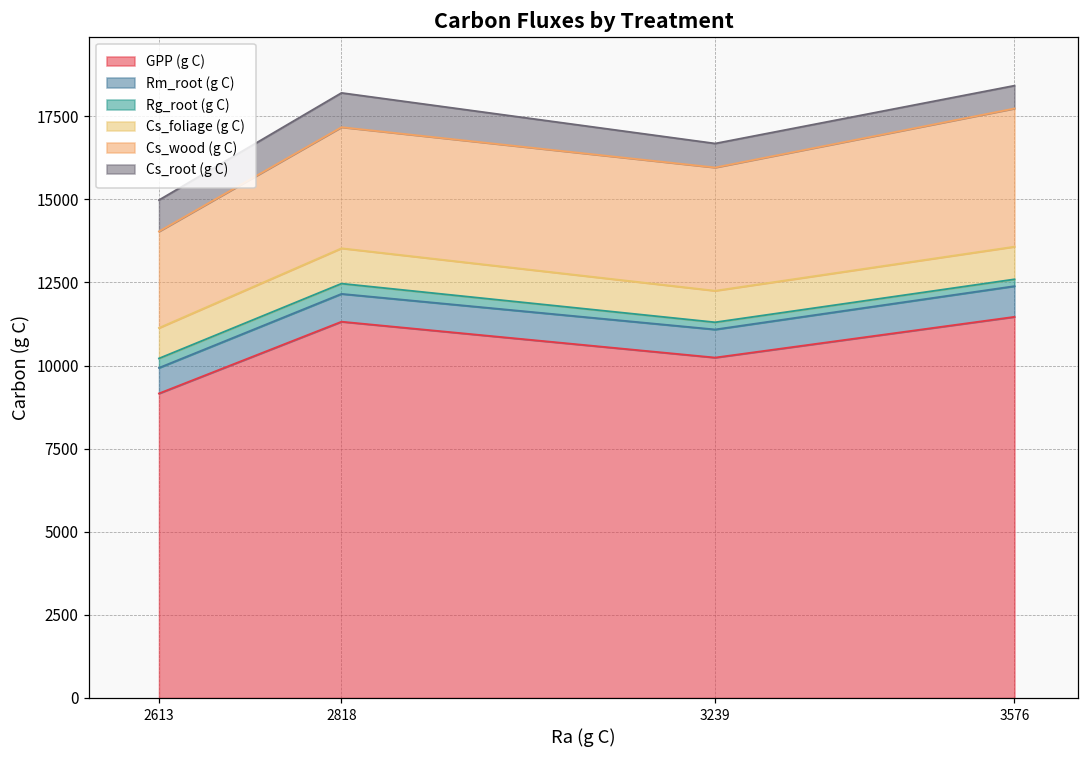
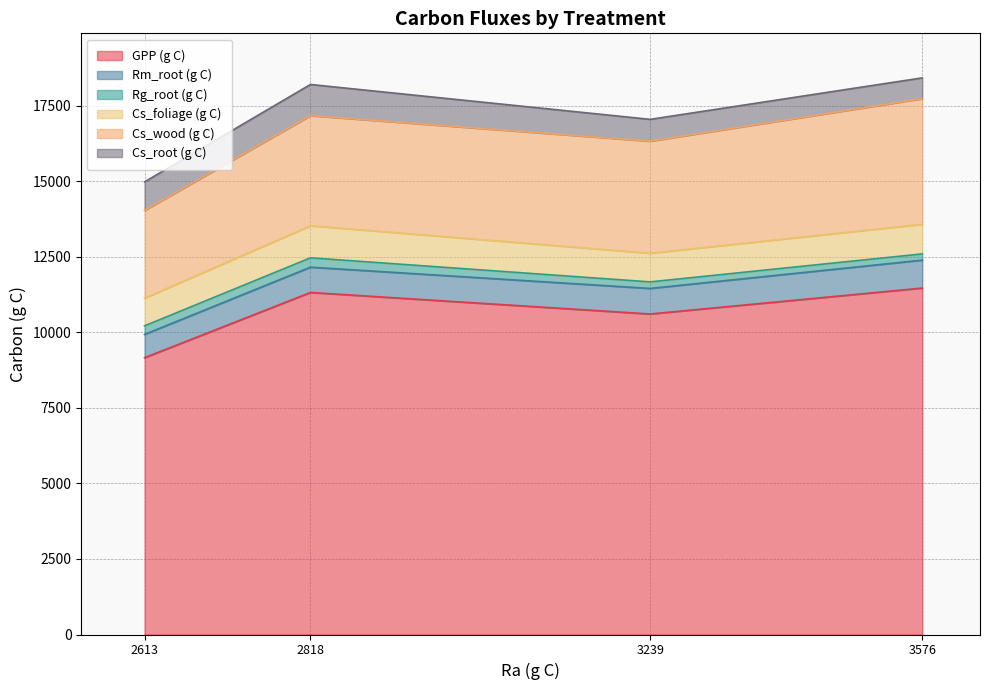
GPP (g C), 3239: 10200 -> 10600
